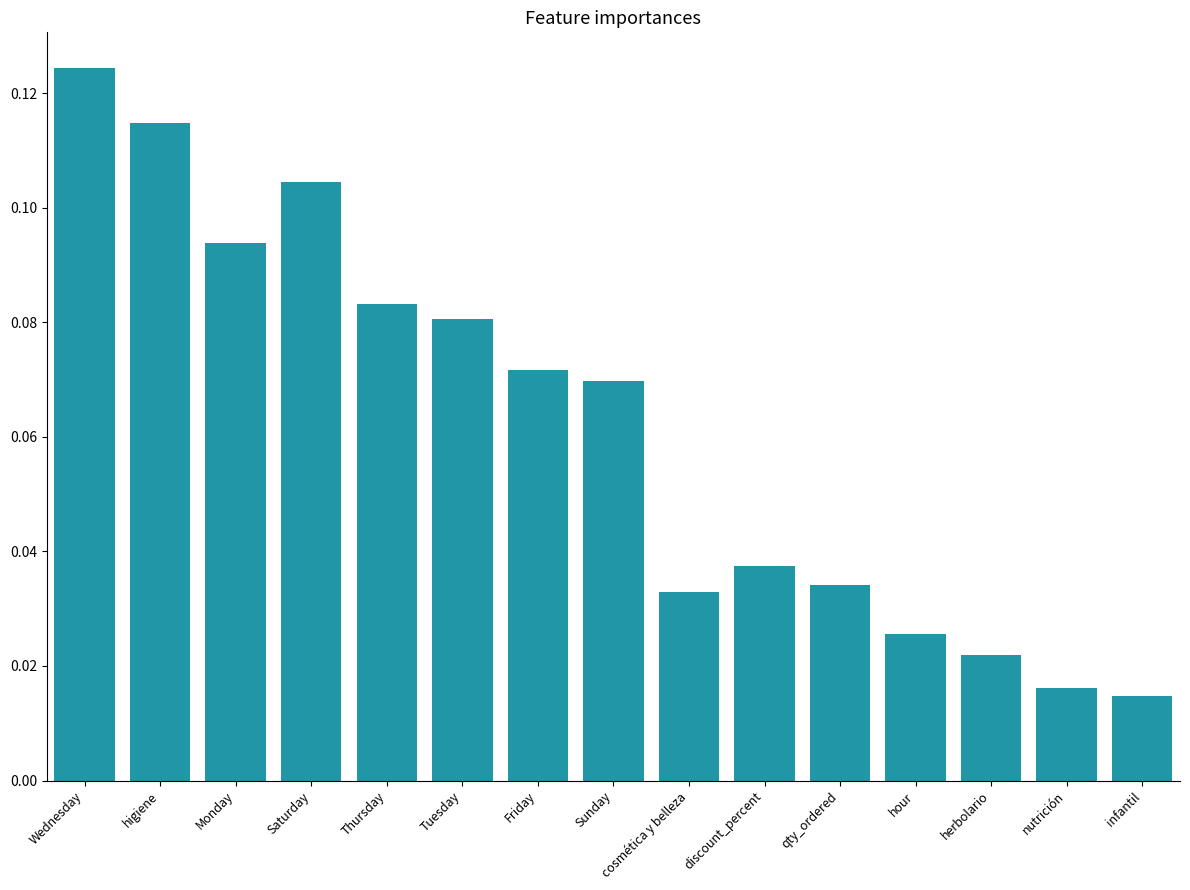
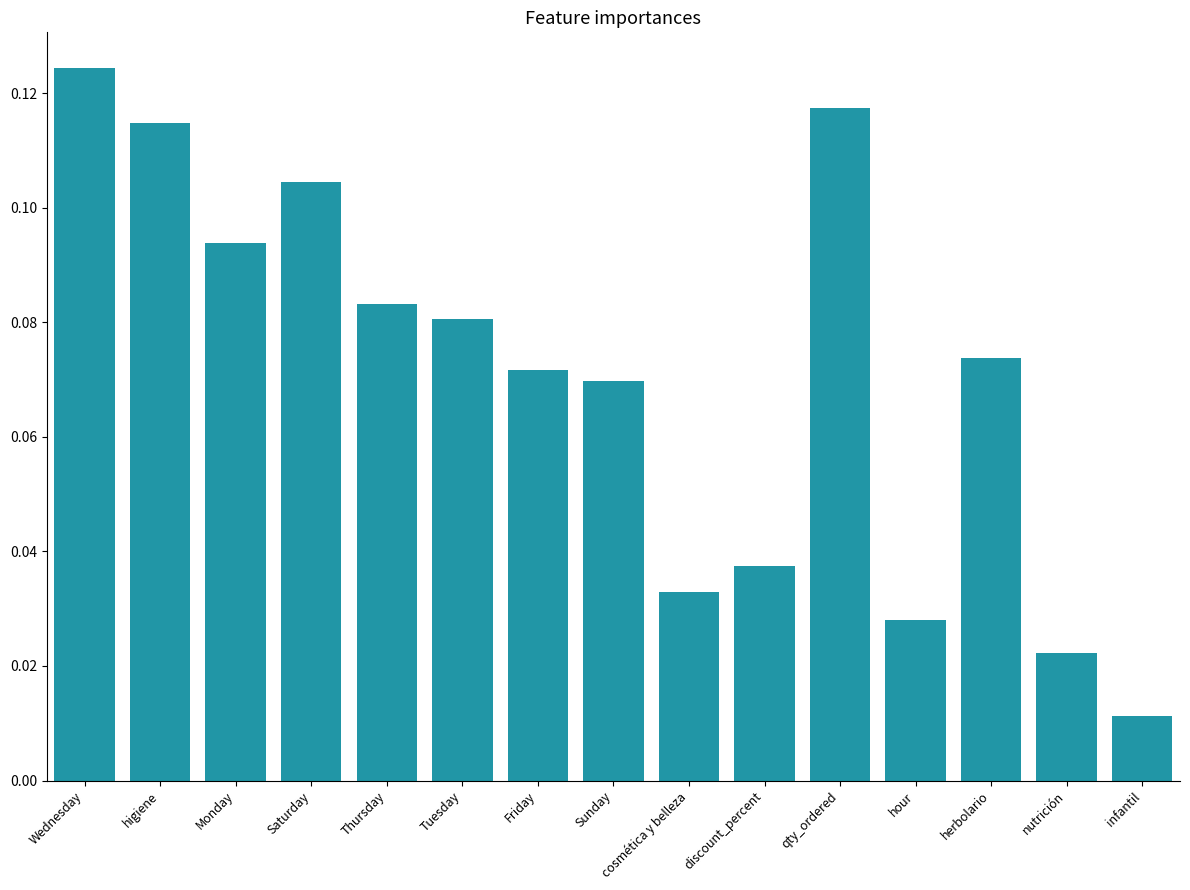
qty_ordered: 0.034 -> 0.117
hour: 0.026 -> 0.028
herbolario: 0.022 -> 0.074
nutrición: 0.016 -> 0.022
infantil: 0.015 -> 0.011
